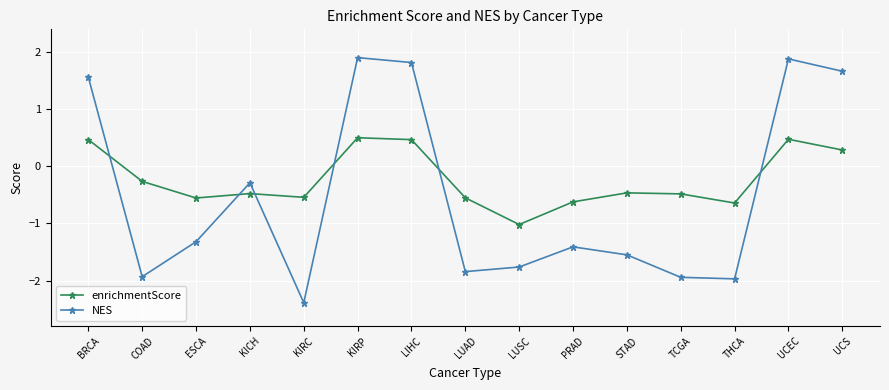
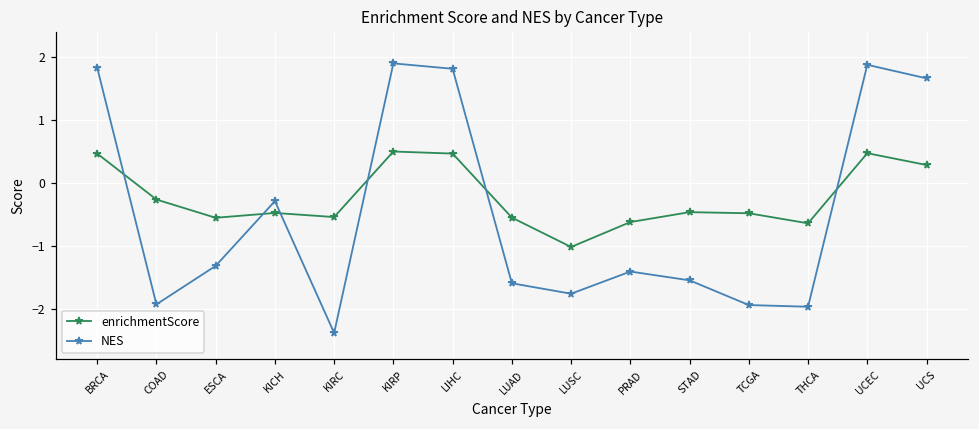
NES, BRCA: 1.6 -> 1.8
NES, LUAD: -1.8 -> -1.6
